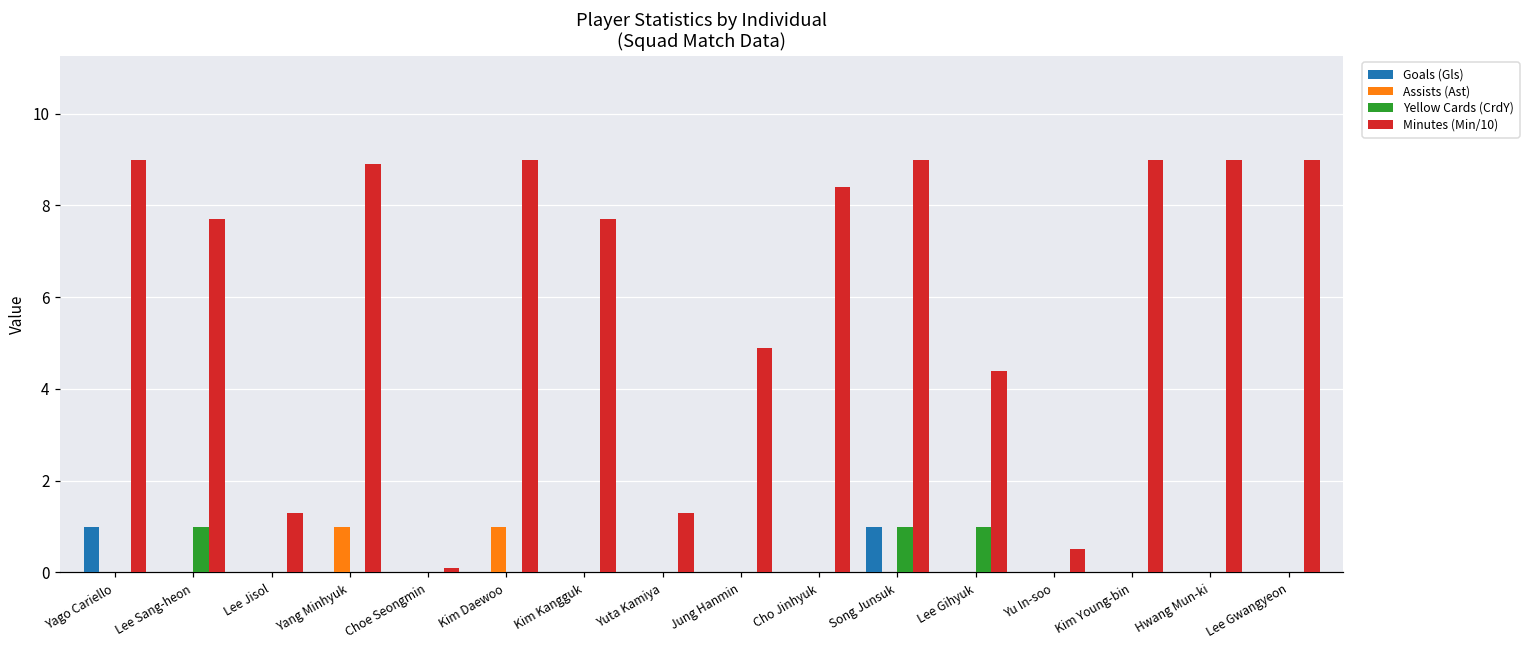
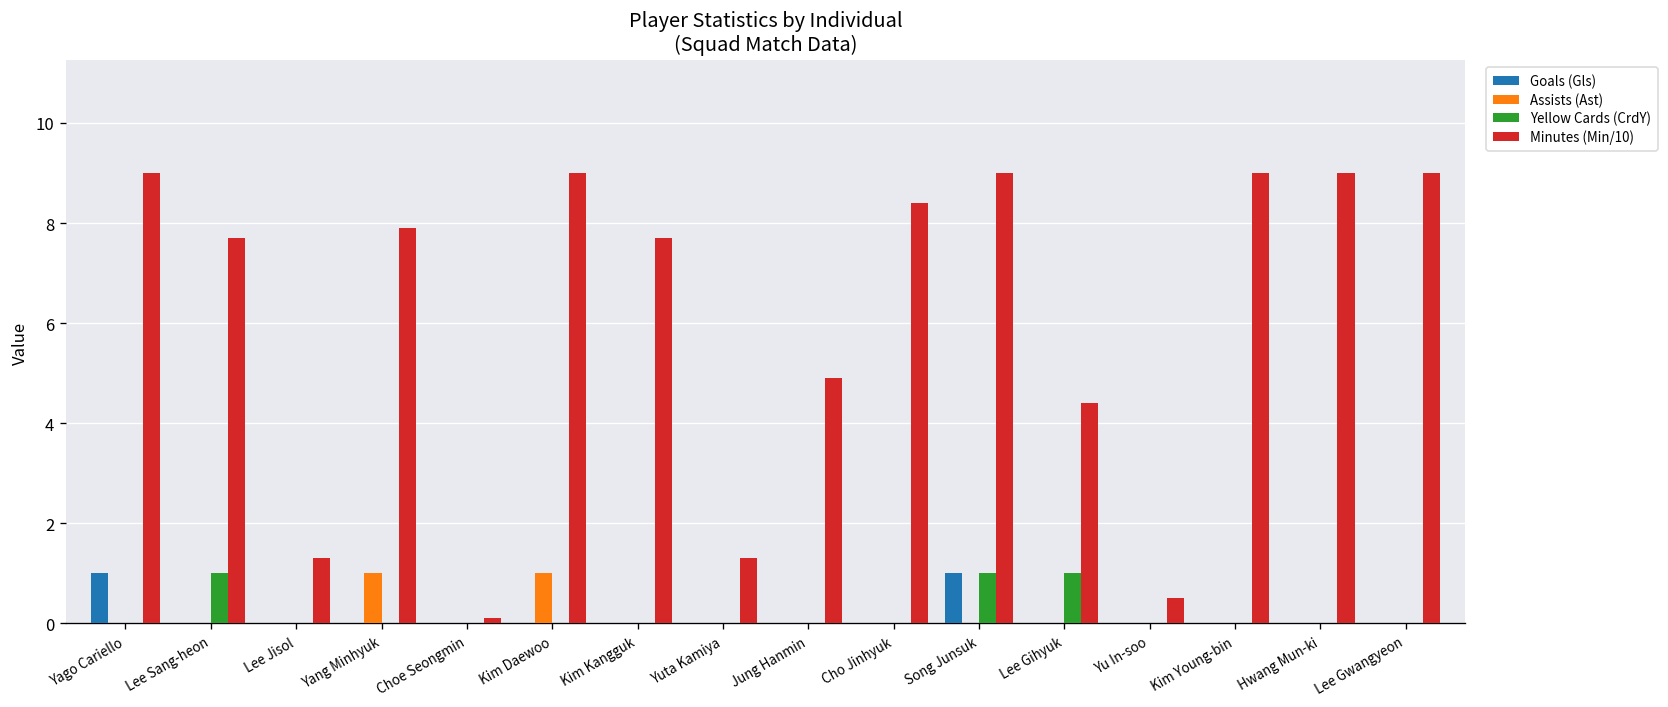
Minutes (Min/10), Yang Minhyuk: 8.9 -> 7.9
